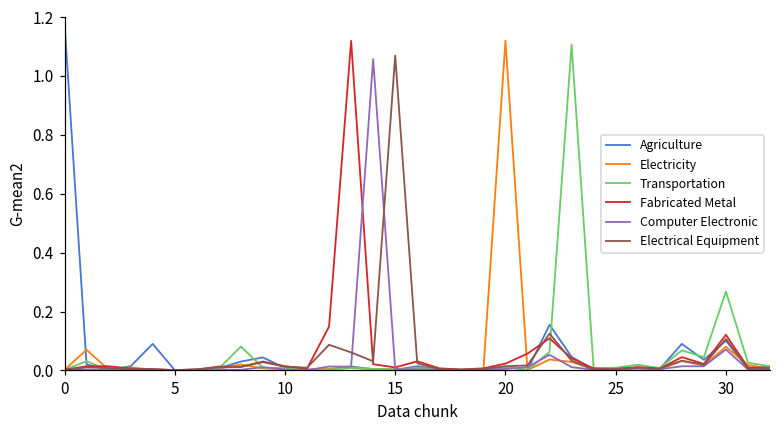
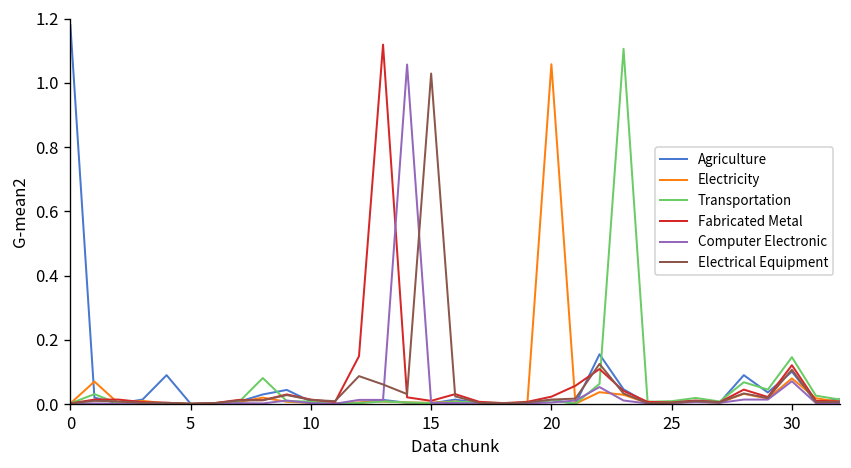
Electrical Equipment, 15: 1.07 -> 1.03
Electricity, 20: 1.12 -> 1.06
Transportation, 30: 0.27 -> 0.15
